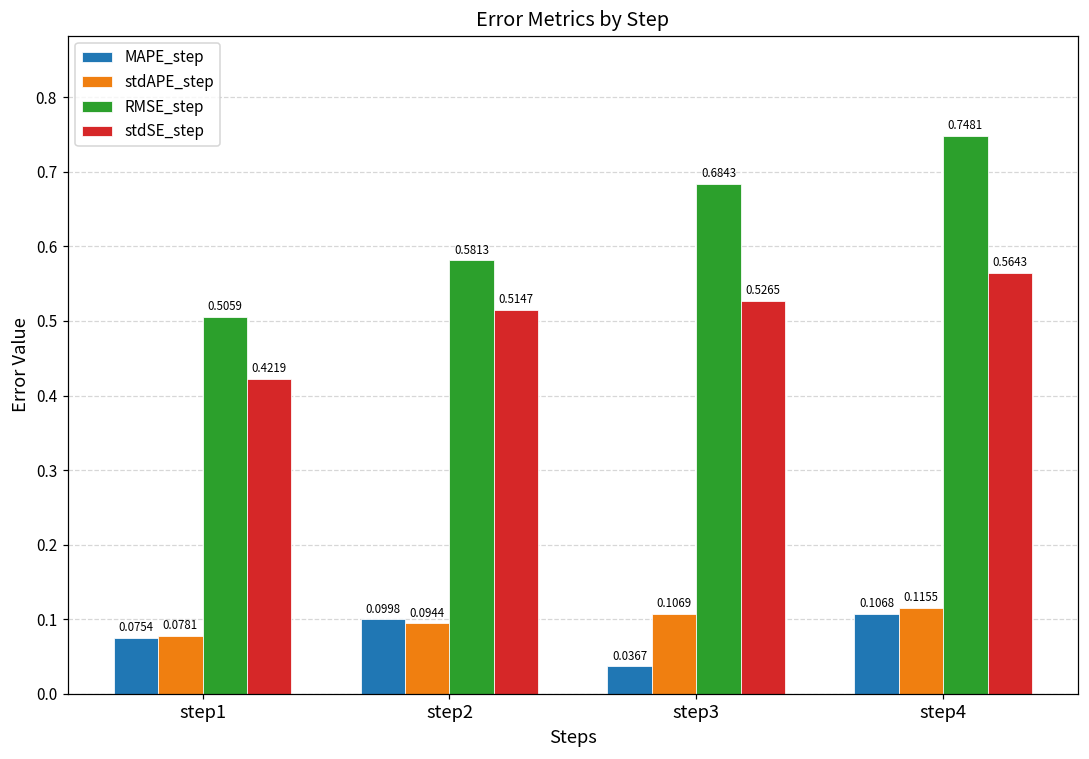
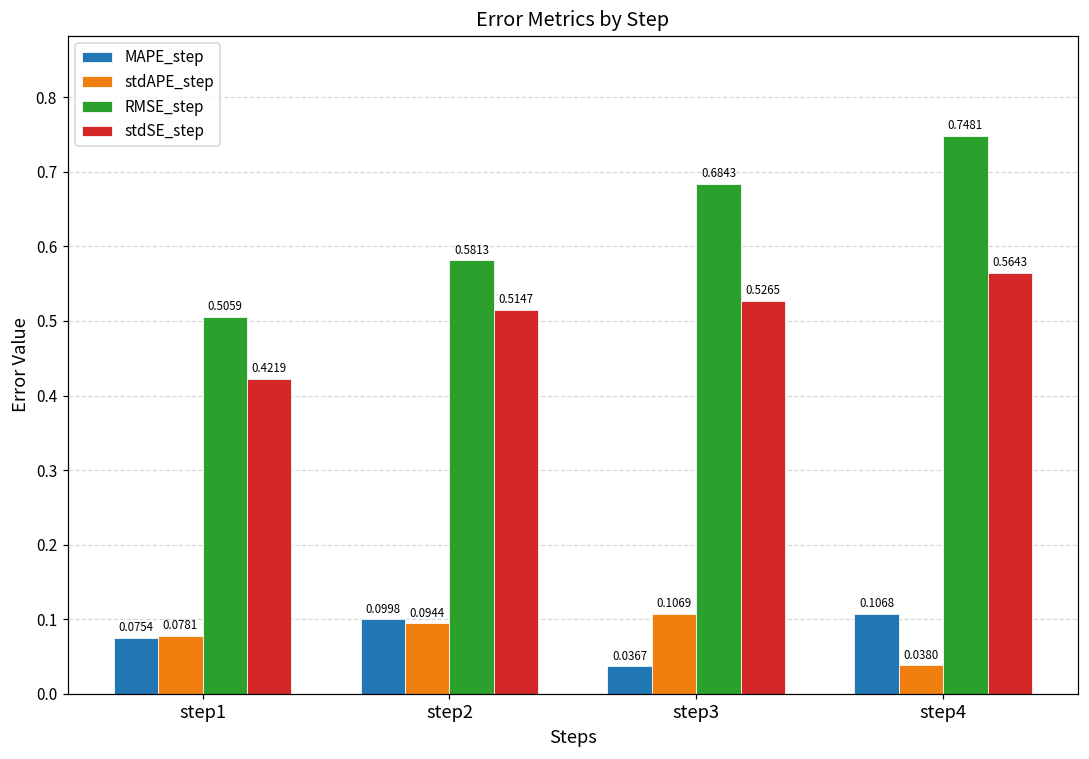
stdAPE_step, step4: 0.1155 -> 0.0380
